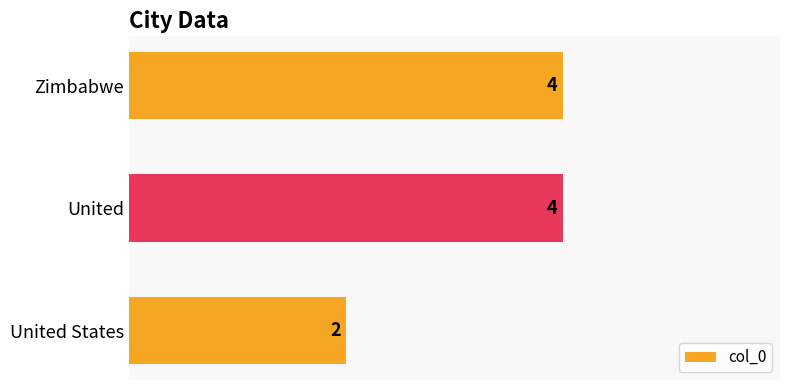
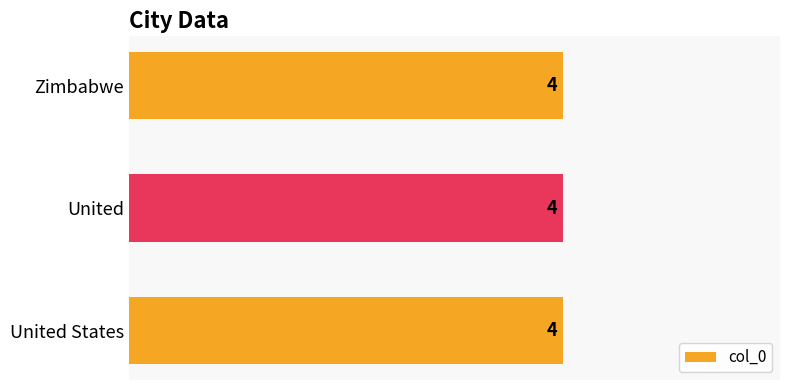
United States: 2 -> 4
